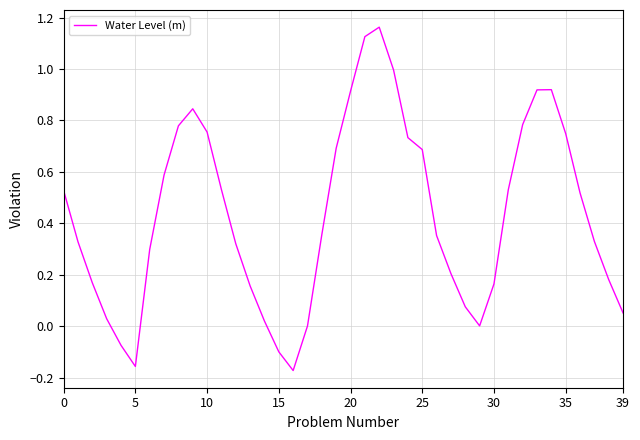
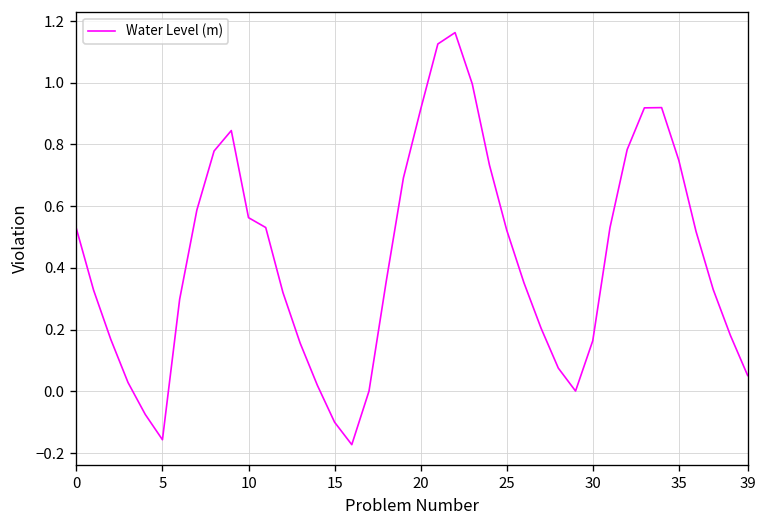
10: 0.75 -> 0.56
25: 0.69 -> 0.52
